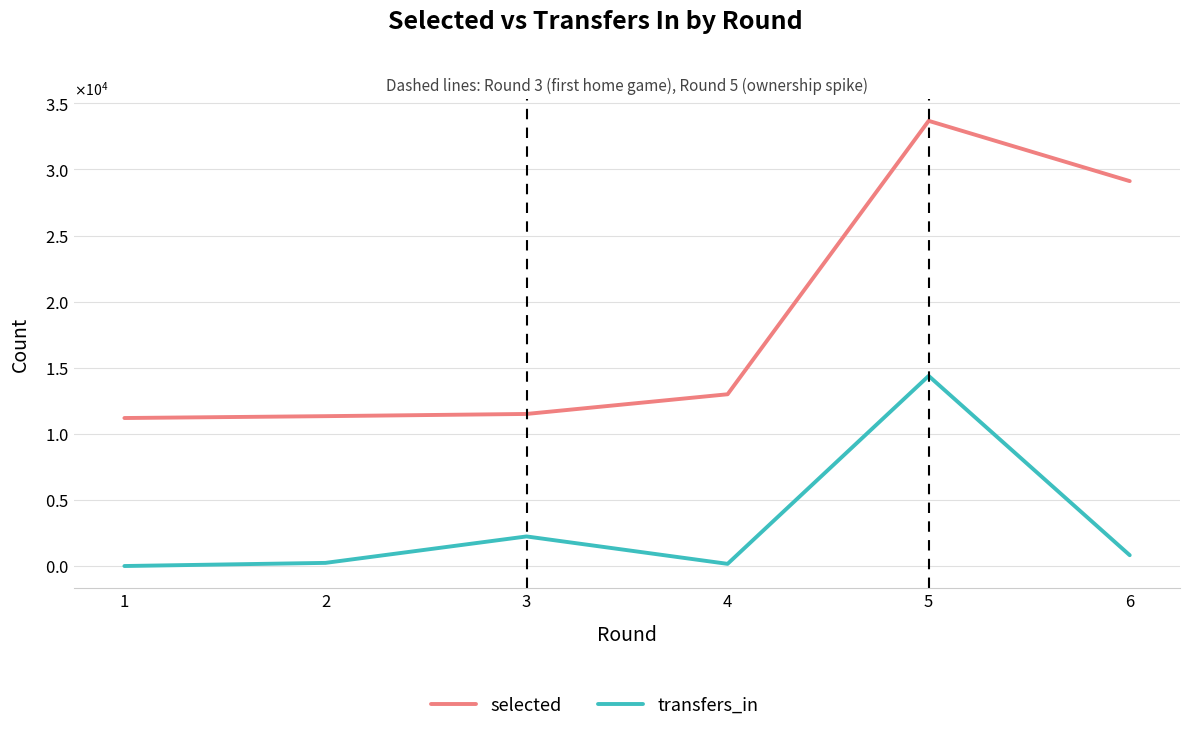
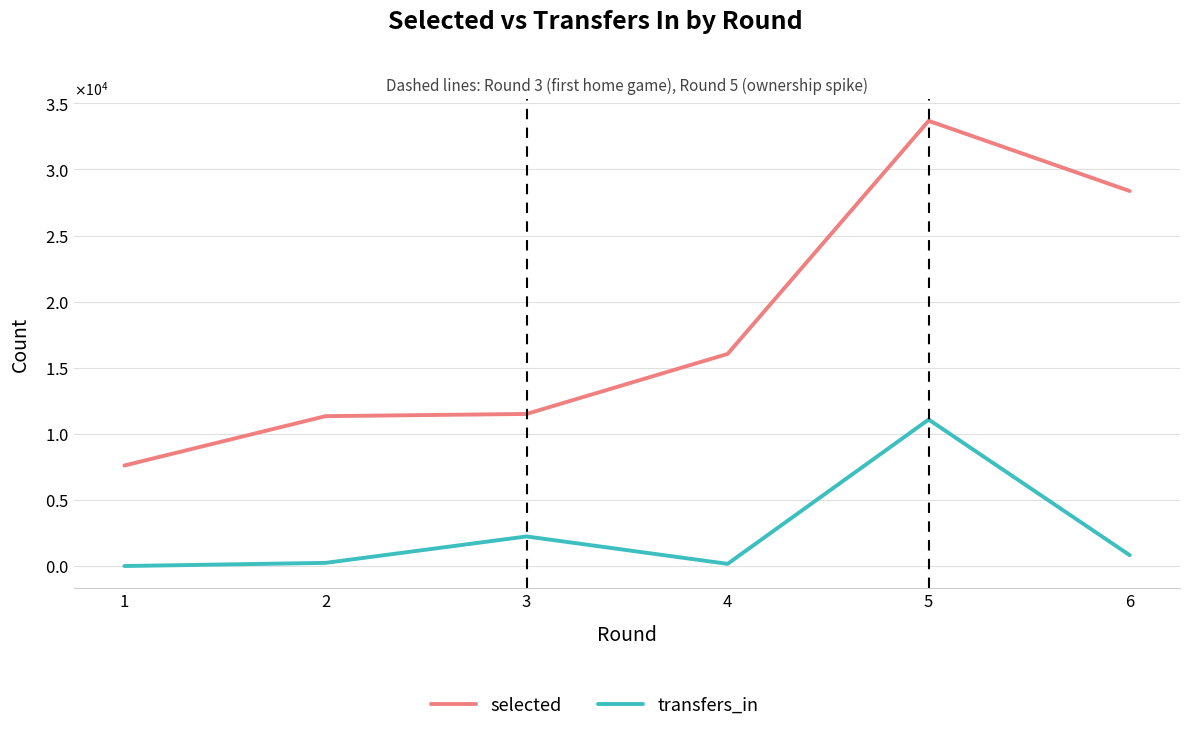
selected, 1: 11200 -> 7600
selected, 4: 13000 -> 16000
transfers_in, 5: 14400 -> 11100
selected, 6: 29100 -> 28400
